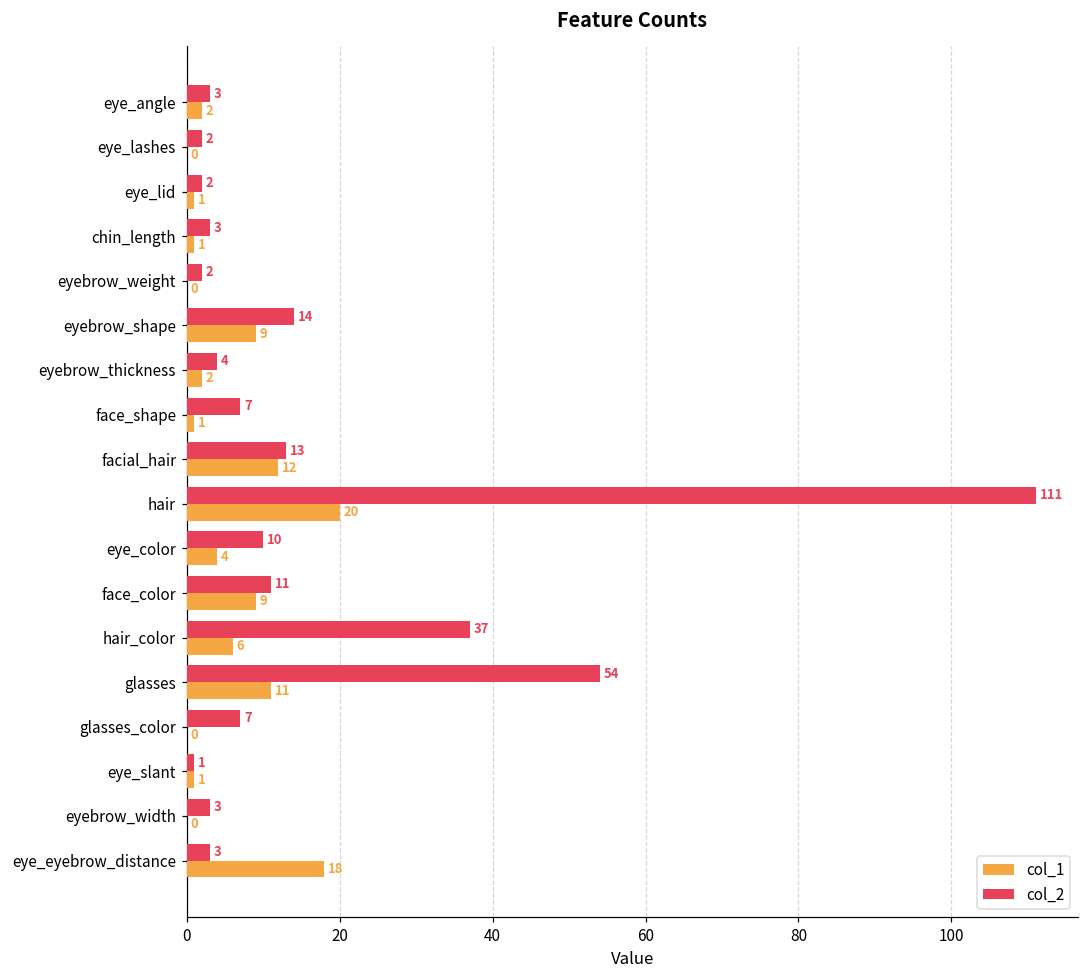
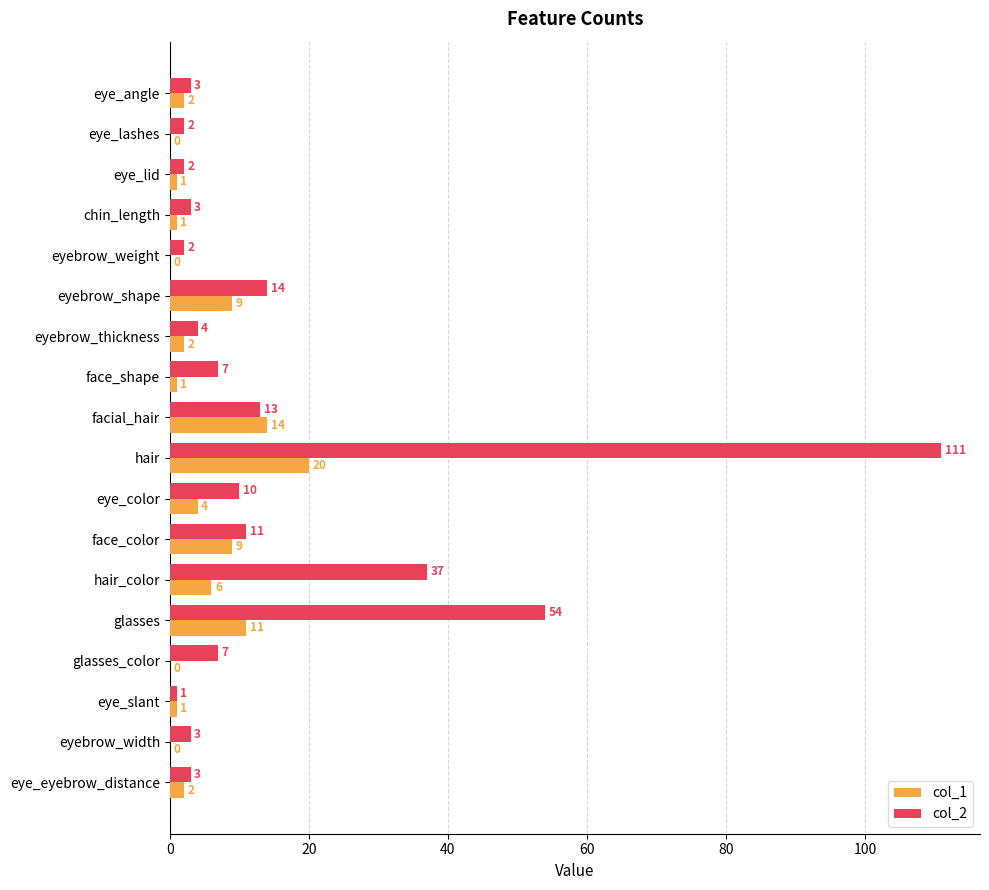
col_1, facial_hair: 12 -> 14
col_1, eye_eyebrow_distance: 18 -> 2
